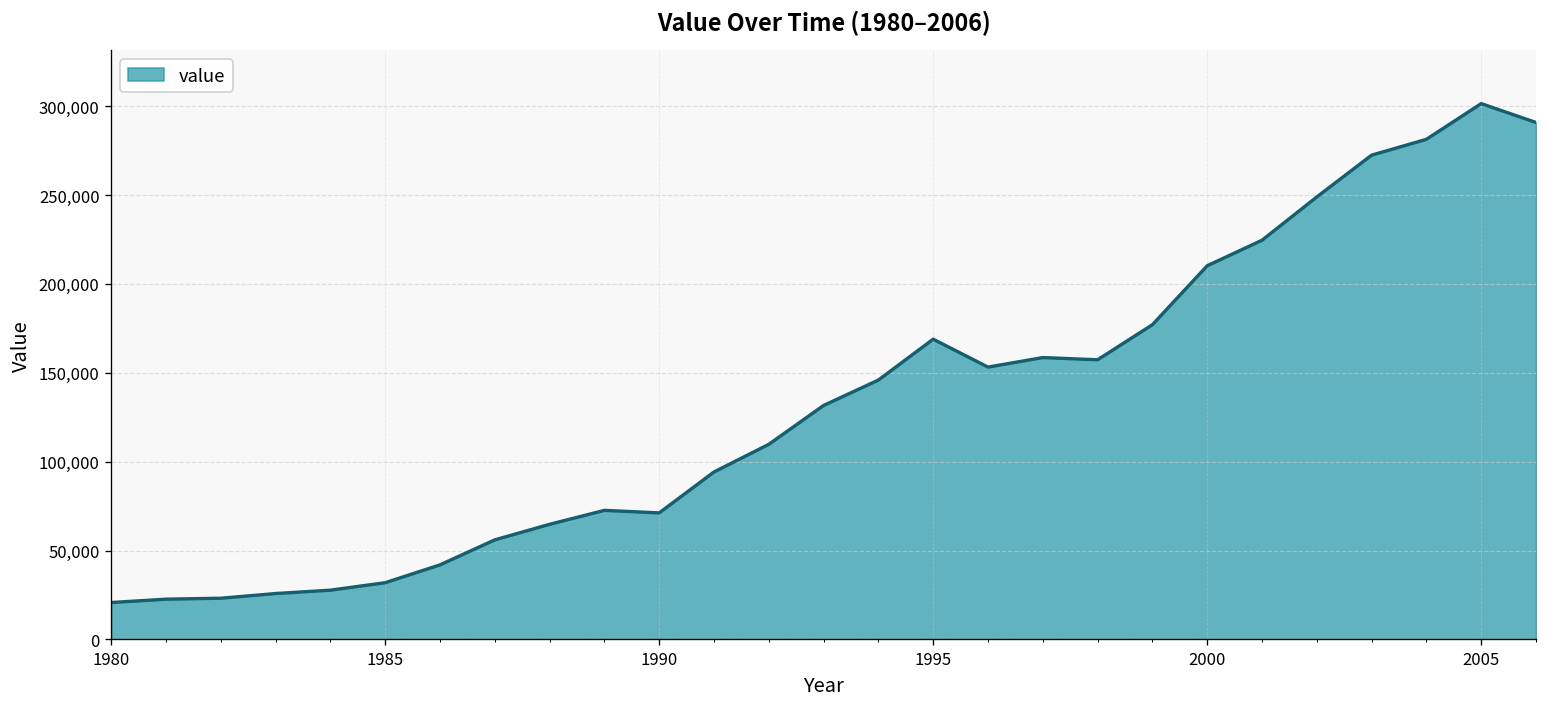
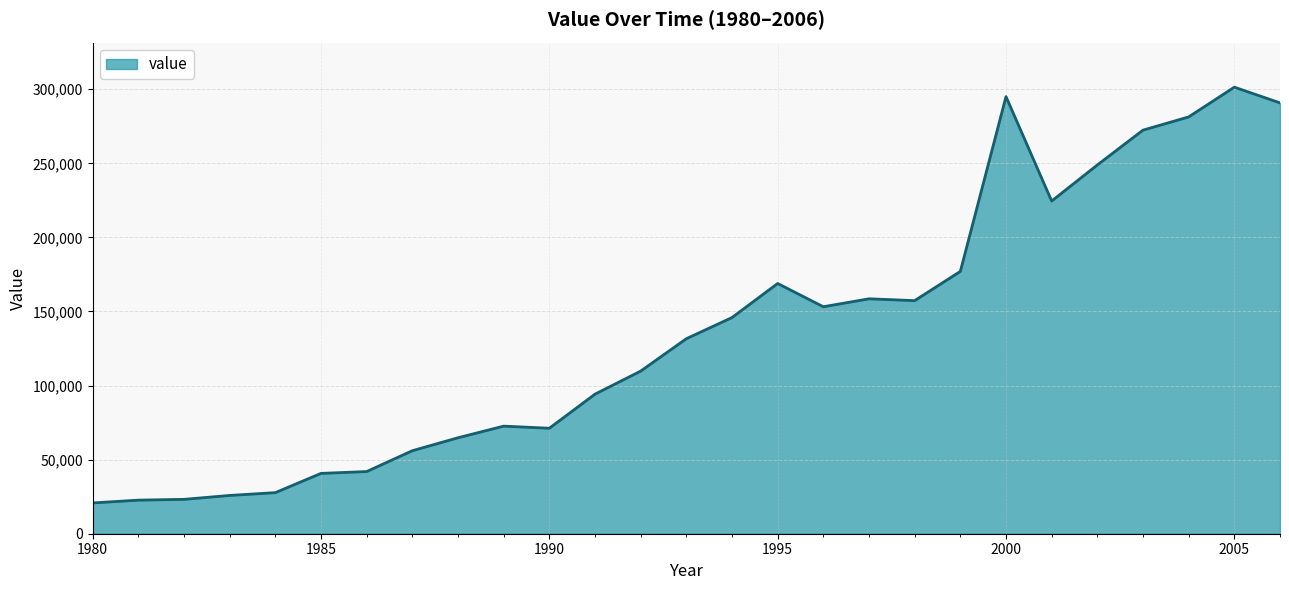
1985: 32,000 -> 41,000
2000: 210,000 -> 295,000
